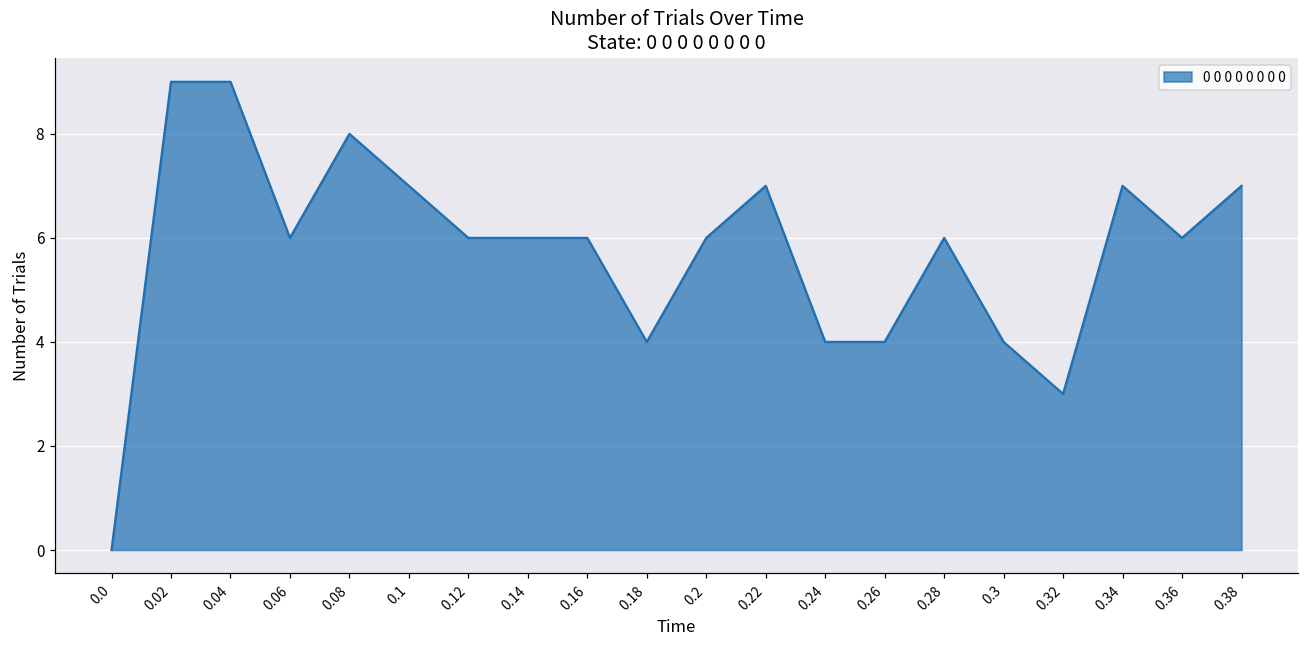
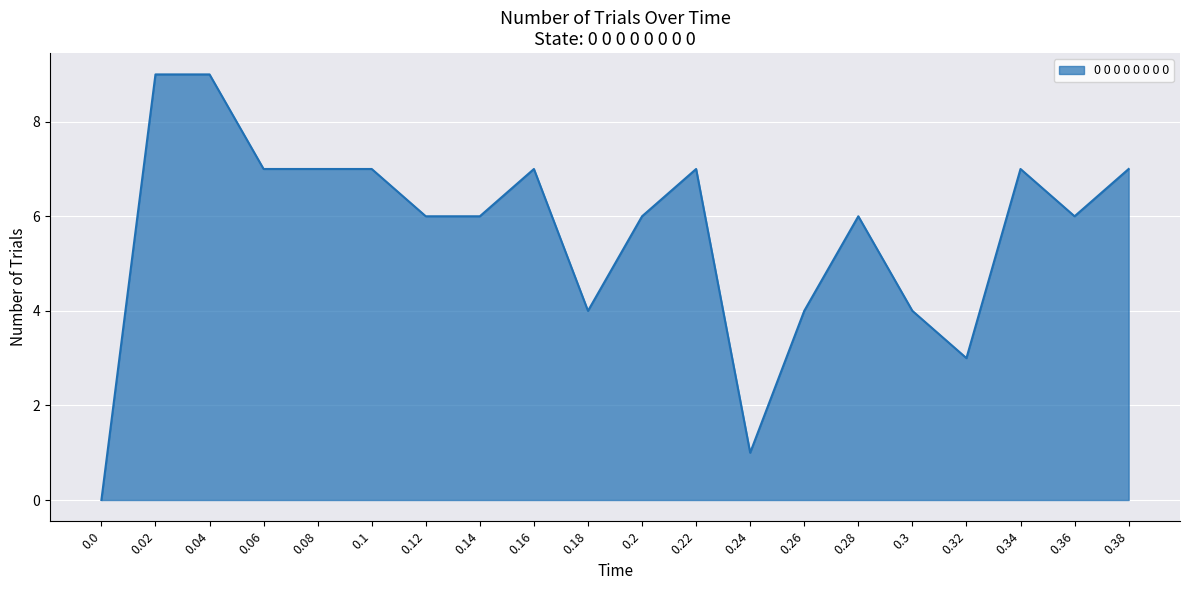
0.06: 6 -> 7
0.08: 8 -> 7
0.16: 6 -> 7
0.24: 4 -> 1
